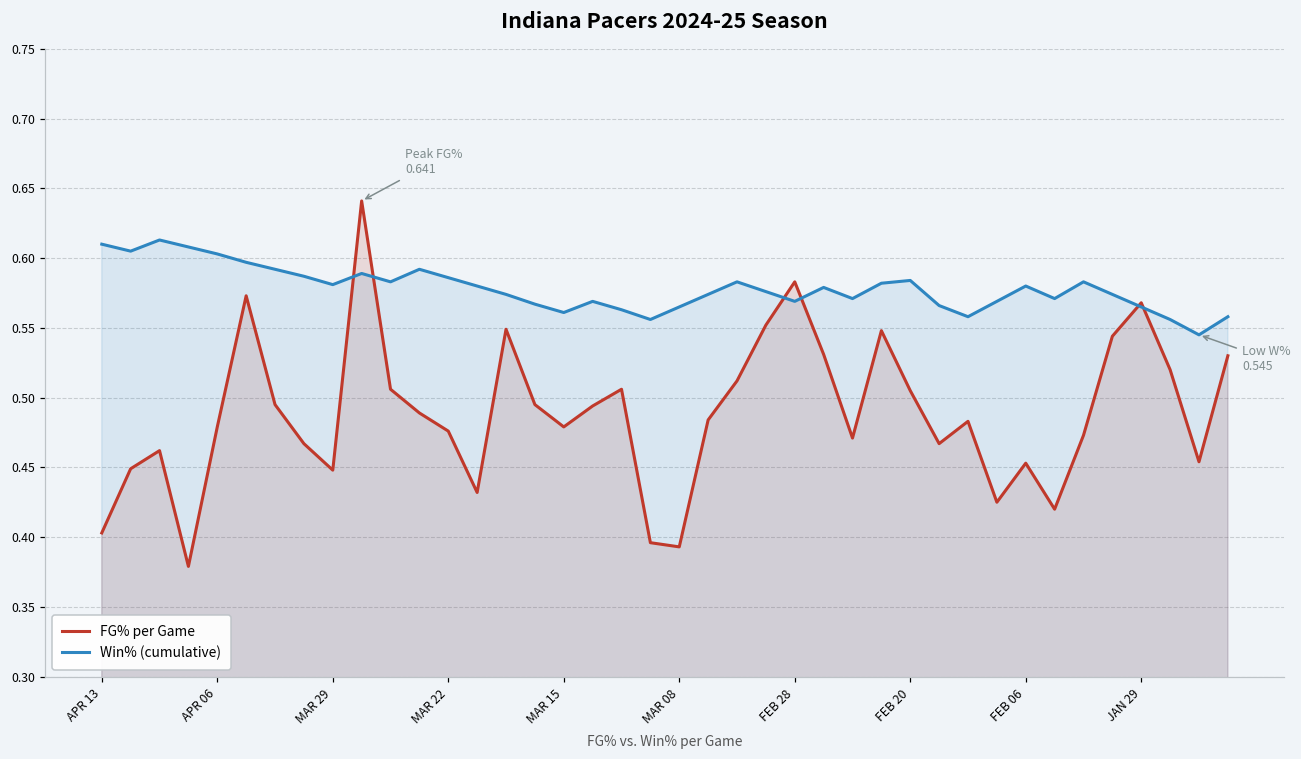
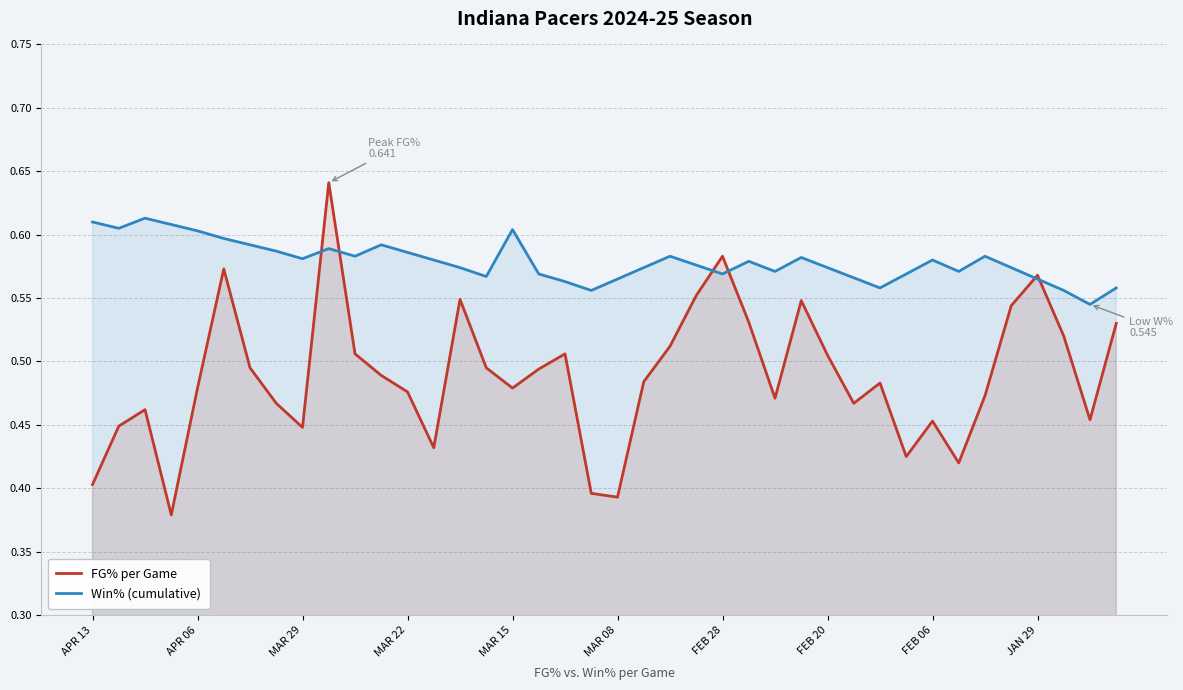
Win% (cumulative), MAR 15: 0.561 -> 0.604
Win% (cumulative), FEB 20: 0.584 -> 0.574
